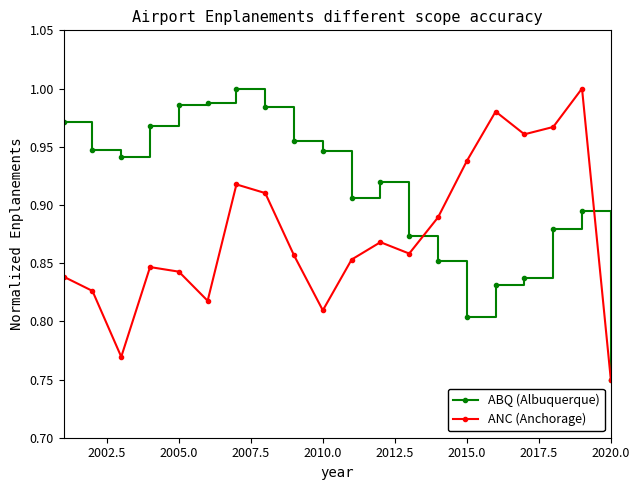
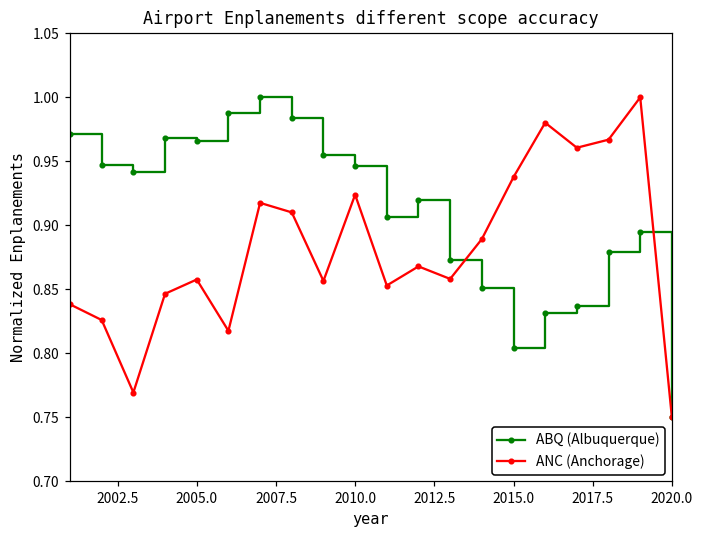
ABQ (Albuquerque), 2005.0: 0.986 -> 0.966
ANC (Anchorage), 2005.0: 0.843 -> 0.858
ANC (Anchorage), 2010.0: 0.809 -> 0.924
